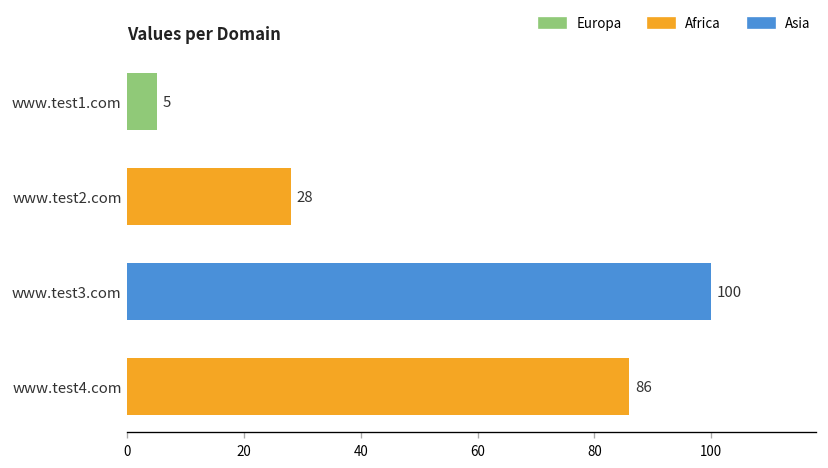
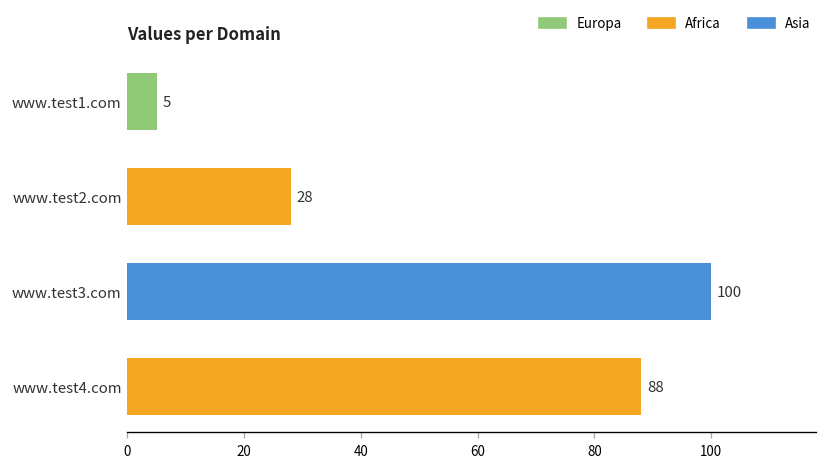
www.test4.com: 86 -> 88
